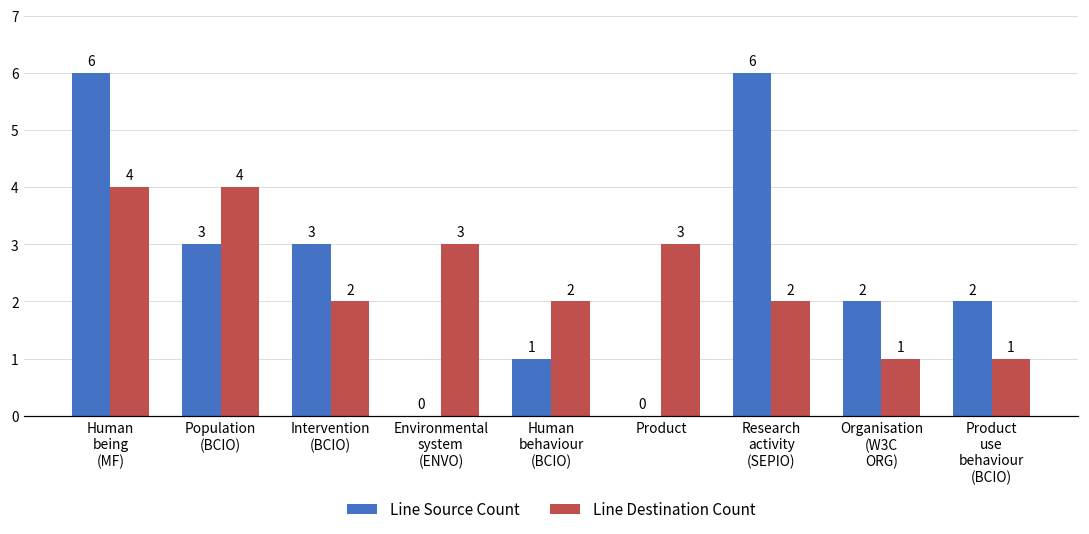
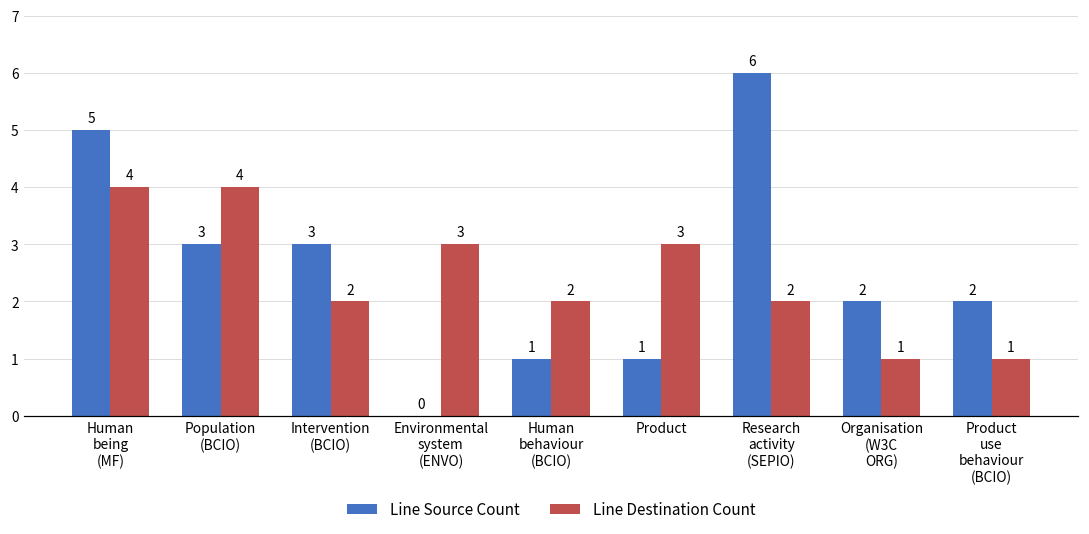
Line Source Count, Human being (MF): 6 -> 5
Line Source Count, Product: 0 -> 1
